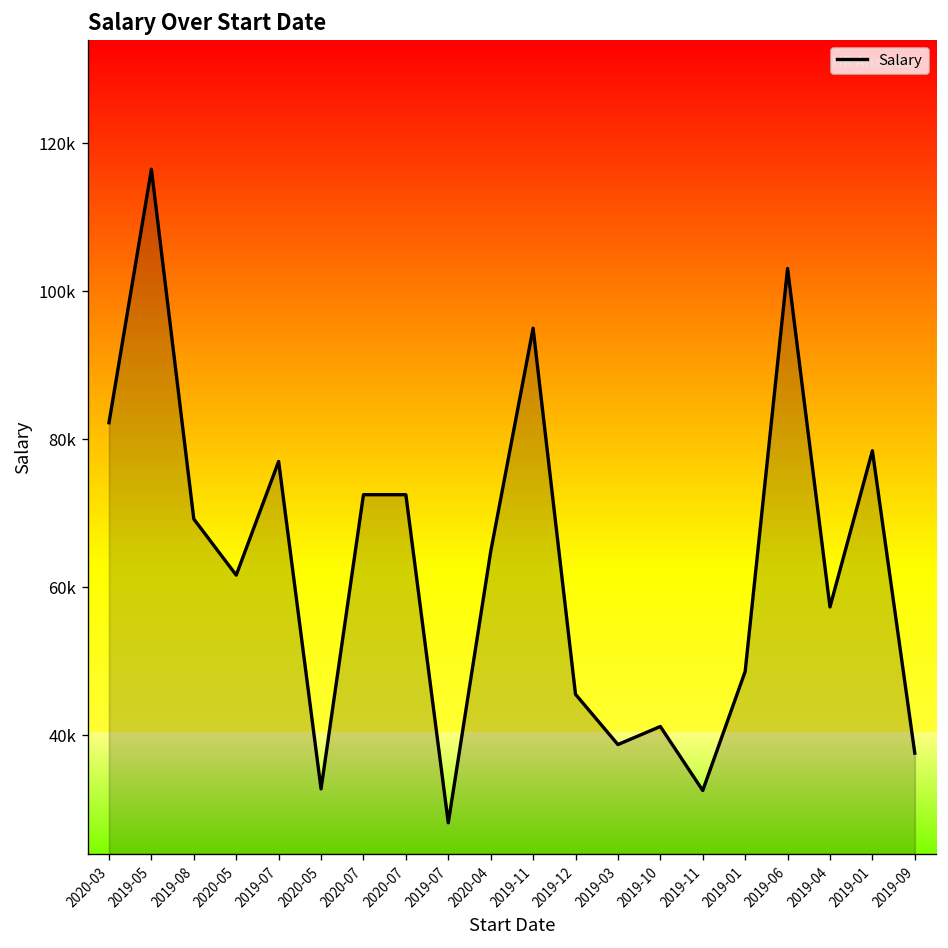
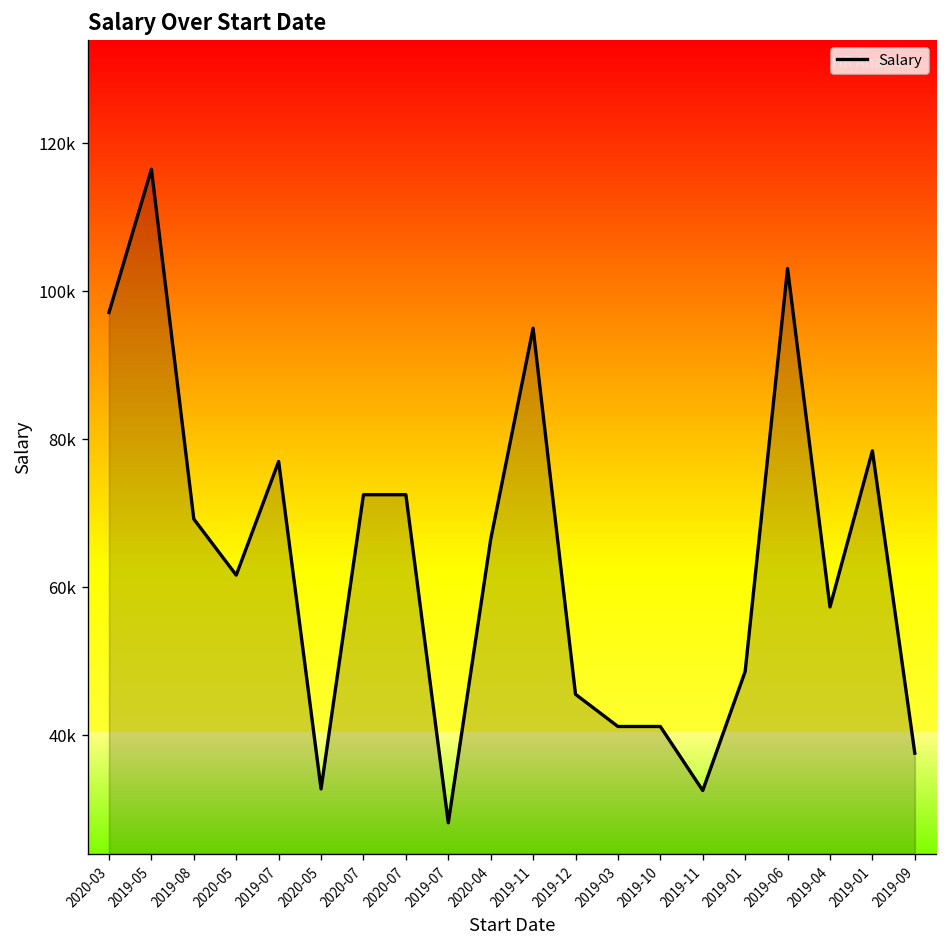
2020-03: 82000 -> 97000
2020-04: 65000 -> 66000
2019-03: 39000 -> 41000
